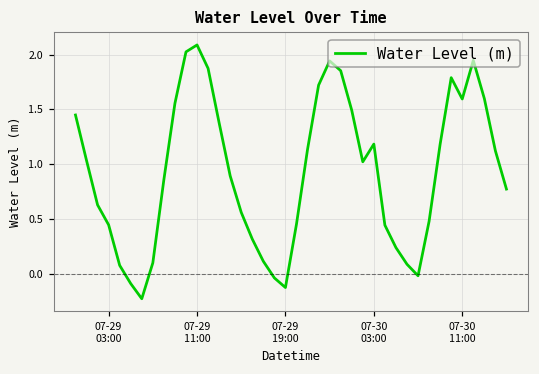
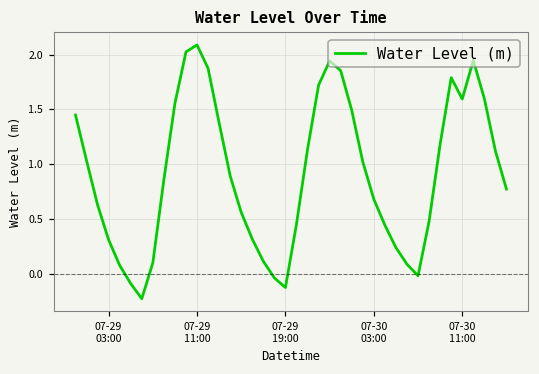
07-29 03:00: 0.4 -> 0.3
07-30 03:00: 1.2 -> 0.7
